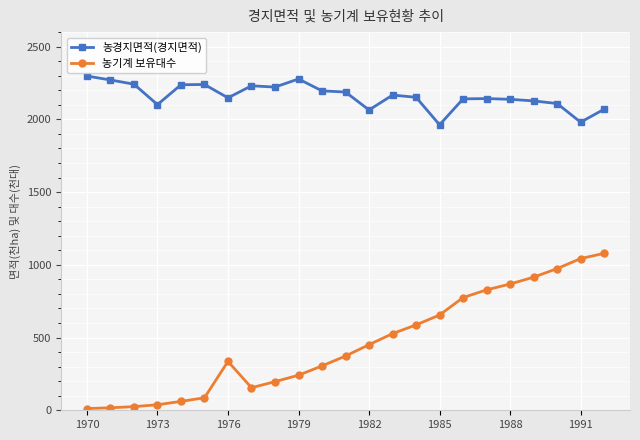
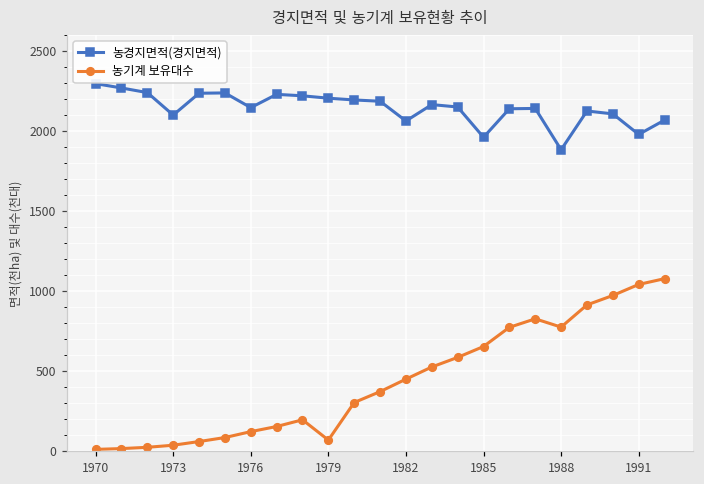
농기계 보유대수, 1976: 340 -> 120
농경지면적(경지면적), 1979: 2280 -> 2210
농기계 보유대수, 1979: 240 -> 70
농경지면적(경지면적), 1988: 2140 -> 1880
농기계 보유대수, 1988: 870 -> 780
